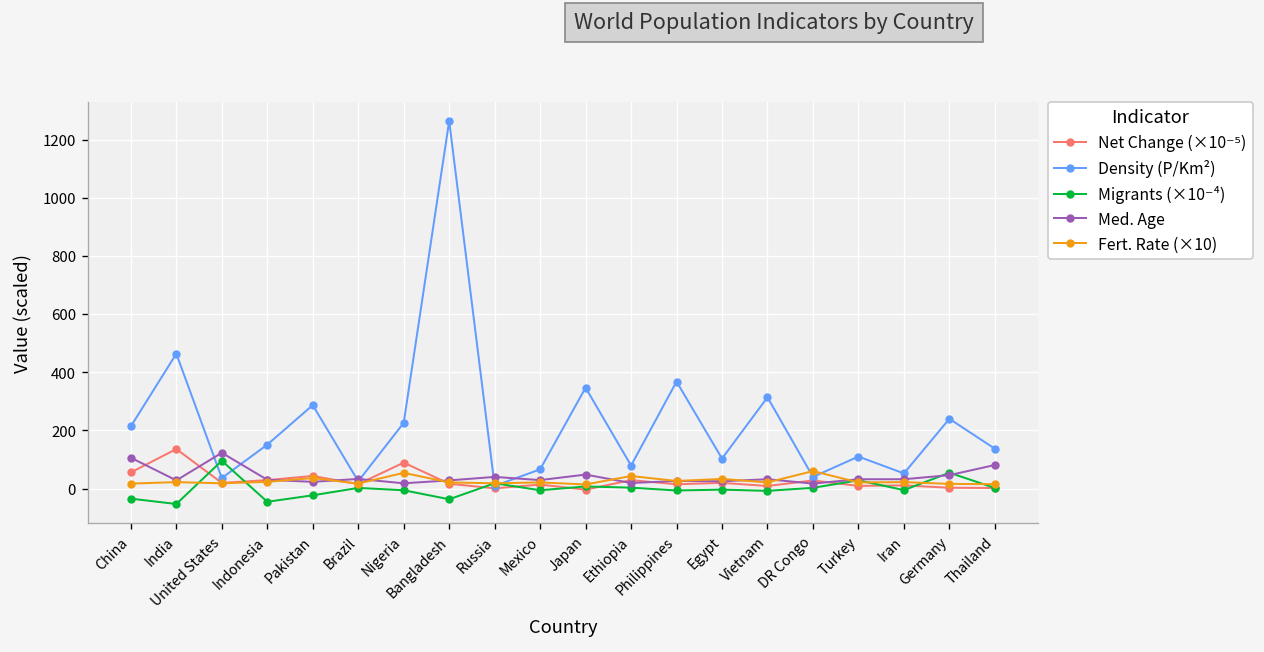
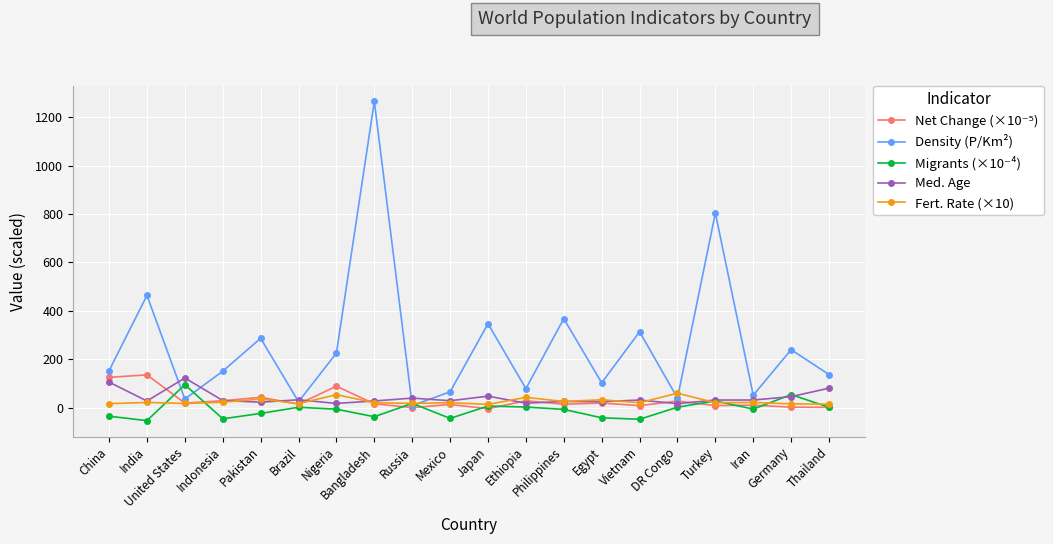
Net Change (×10⁻⁵), China: 60 -> 130
Density (P/Km²), China: 210 -> 150
Migrants (×10⁻⁴), Mexico: -10 -> -40
Migrants (×10⁻⁴), Egypt: 0 -> -40
Migrants (×10⁻⁴), Vietnam: -10 -> -50
Density (P/Km²), Turkey: 110 -> 800
